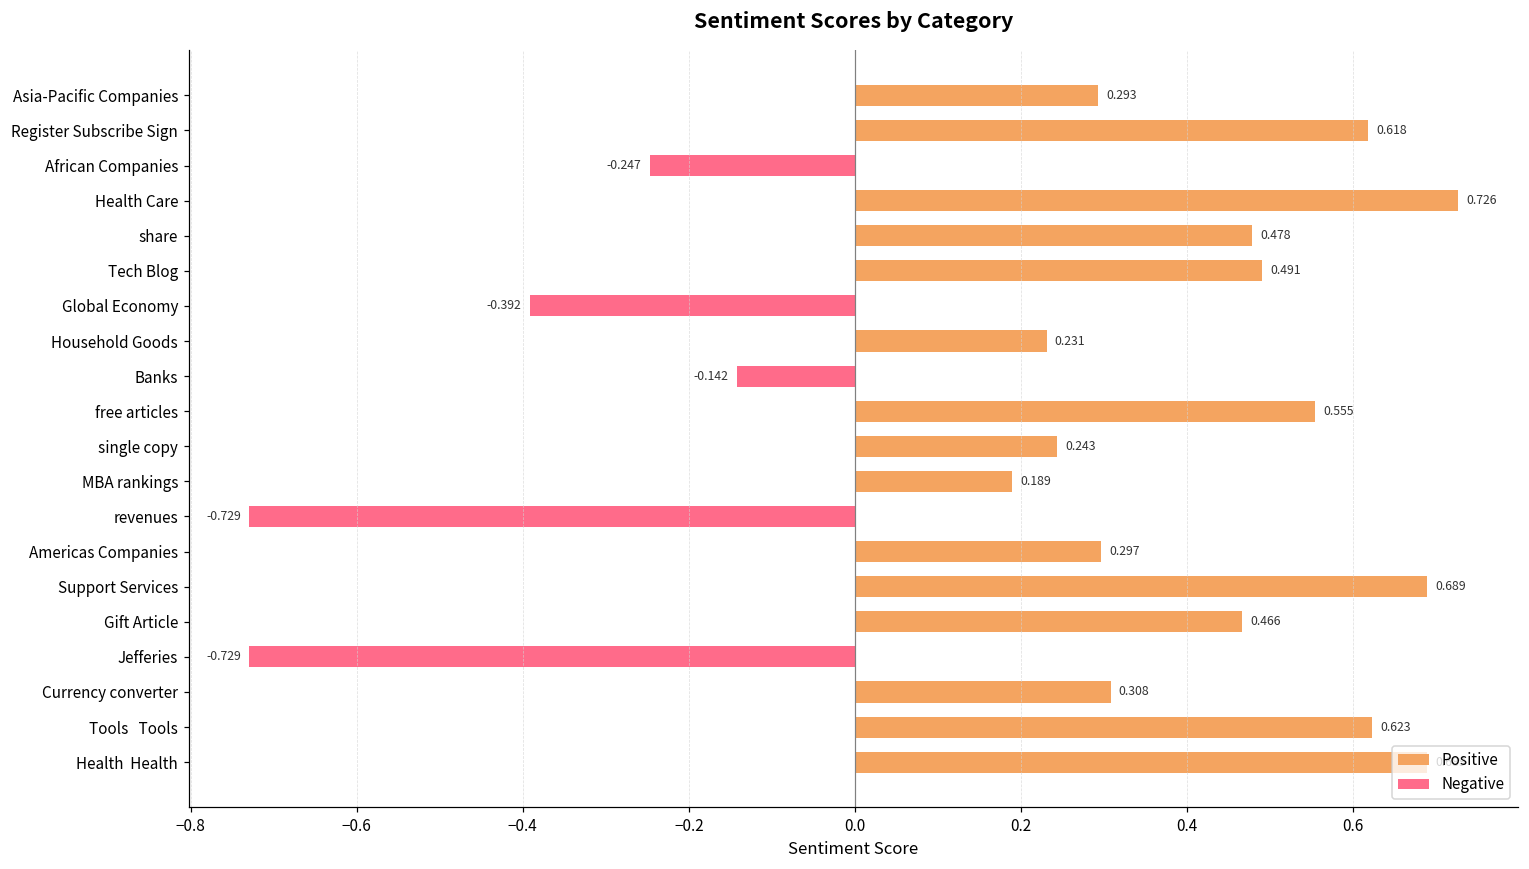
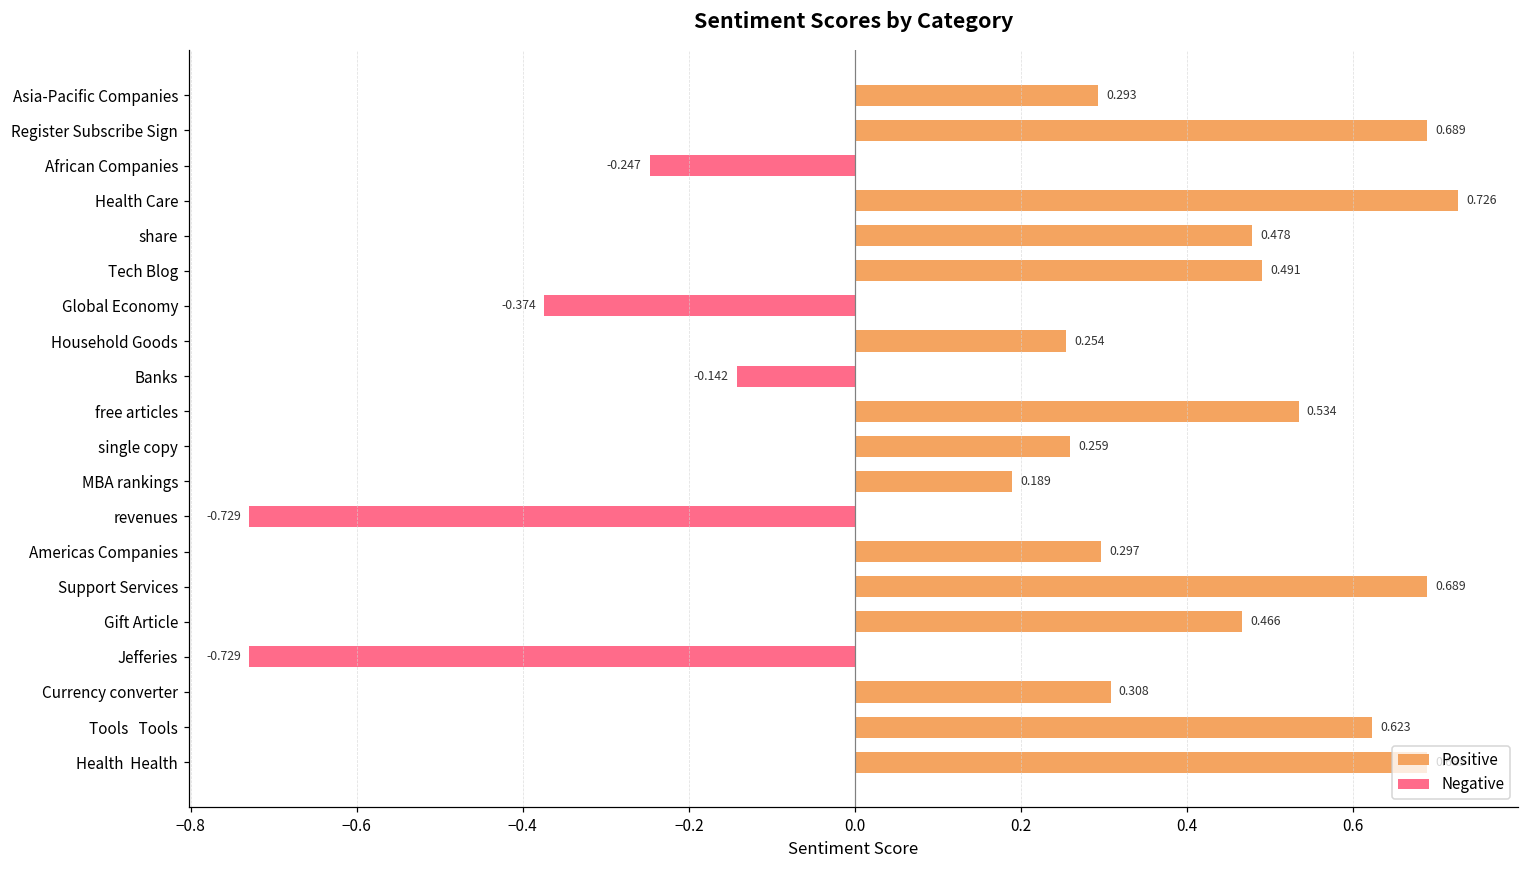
Register Subscribe Sign: 0.618 -> 0.689
Global Economy: -0.392 -> -0.374
Household Goods: 0.231 -> 0.254
free articles: 0.555 -> 0.534
single copy: 0.243 -> 0.259
